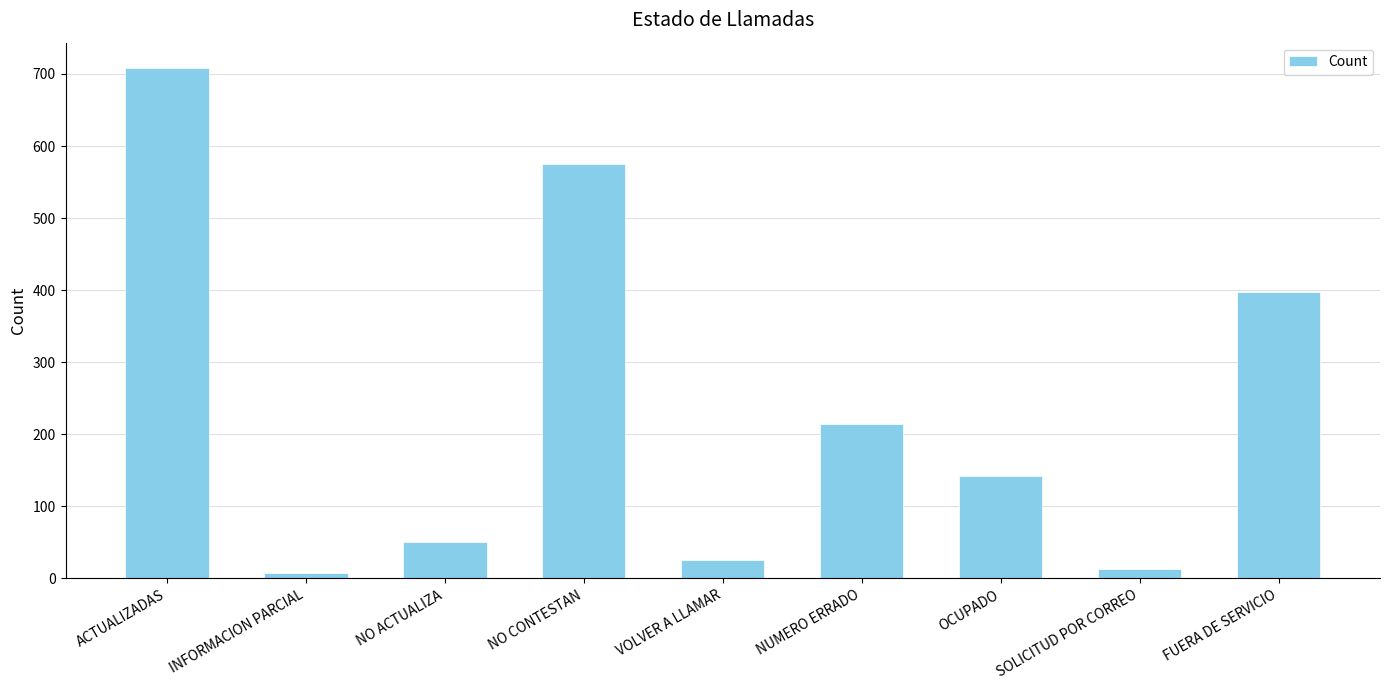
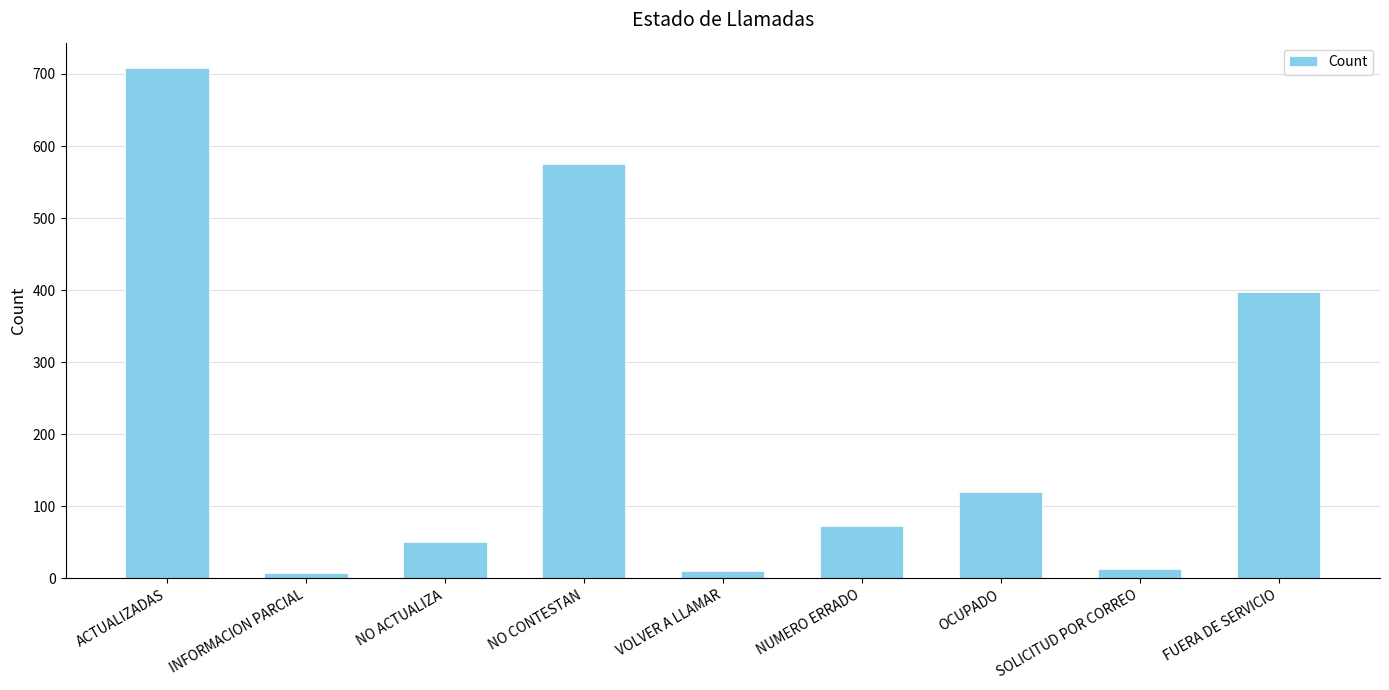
VOLVER A LLAMAR: 30 -> 10
NUMERO ERRADO: 220 -> 70
OCUPADO: 140 -> 120
